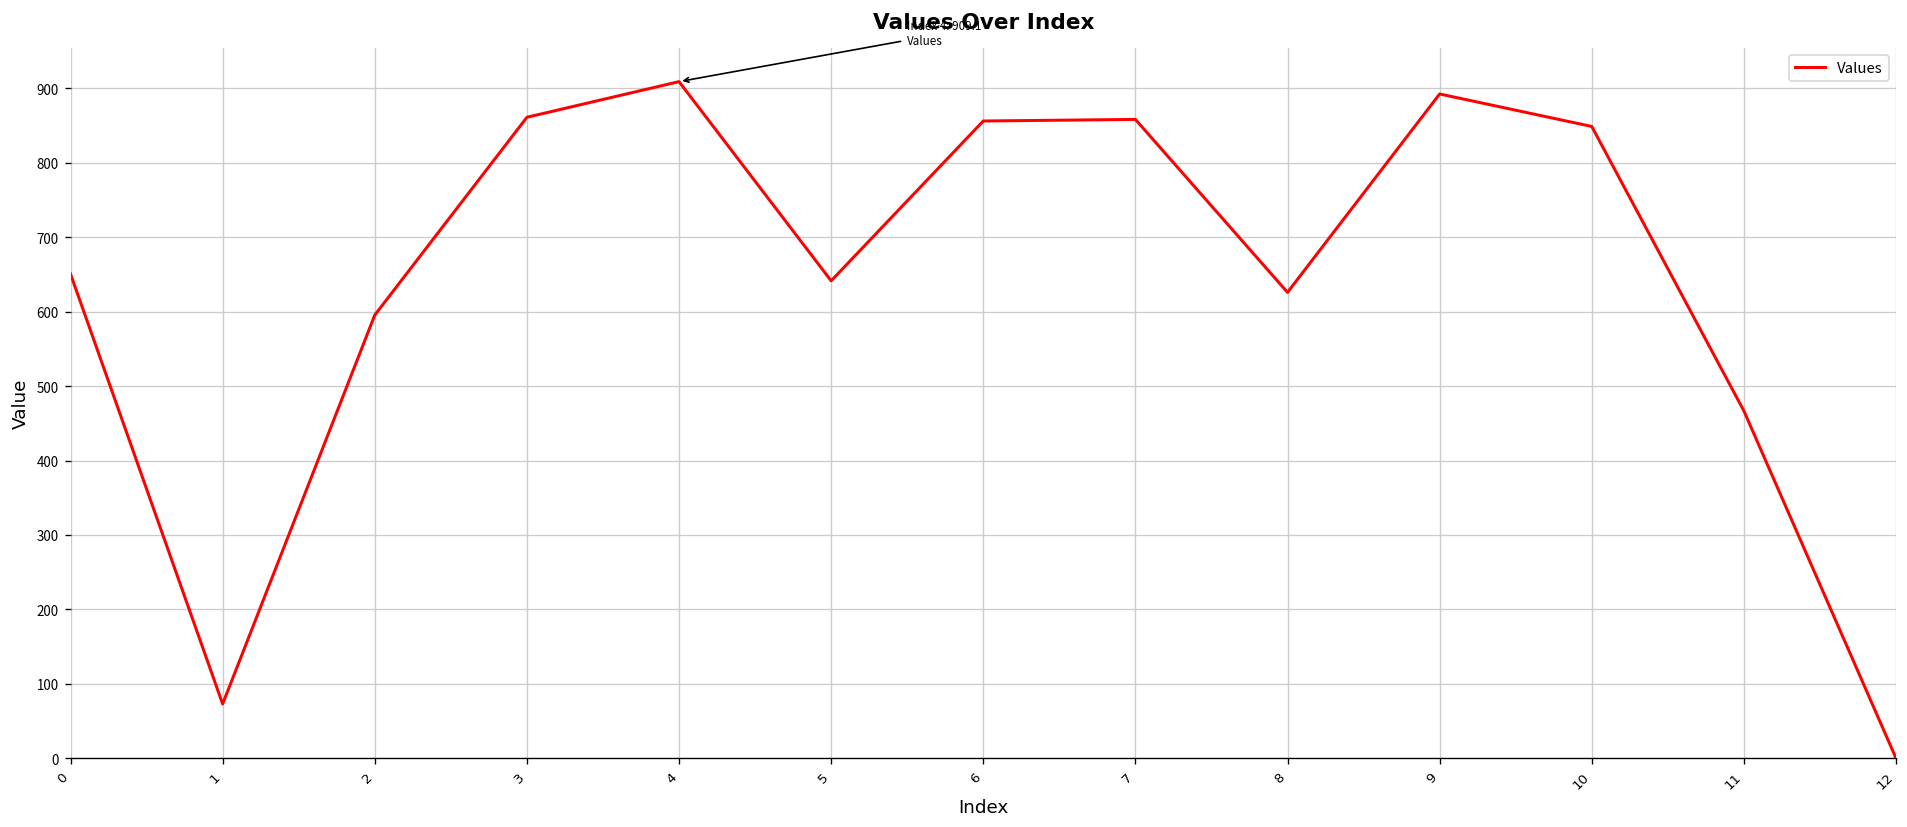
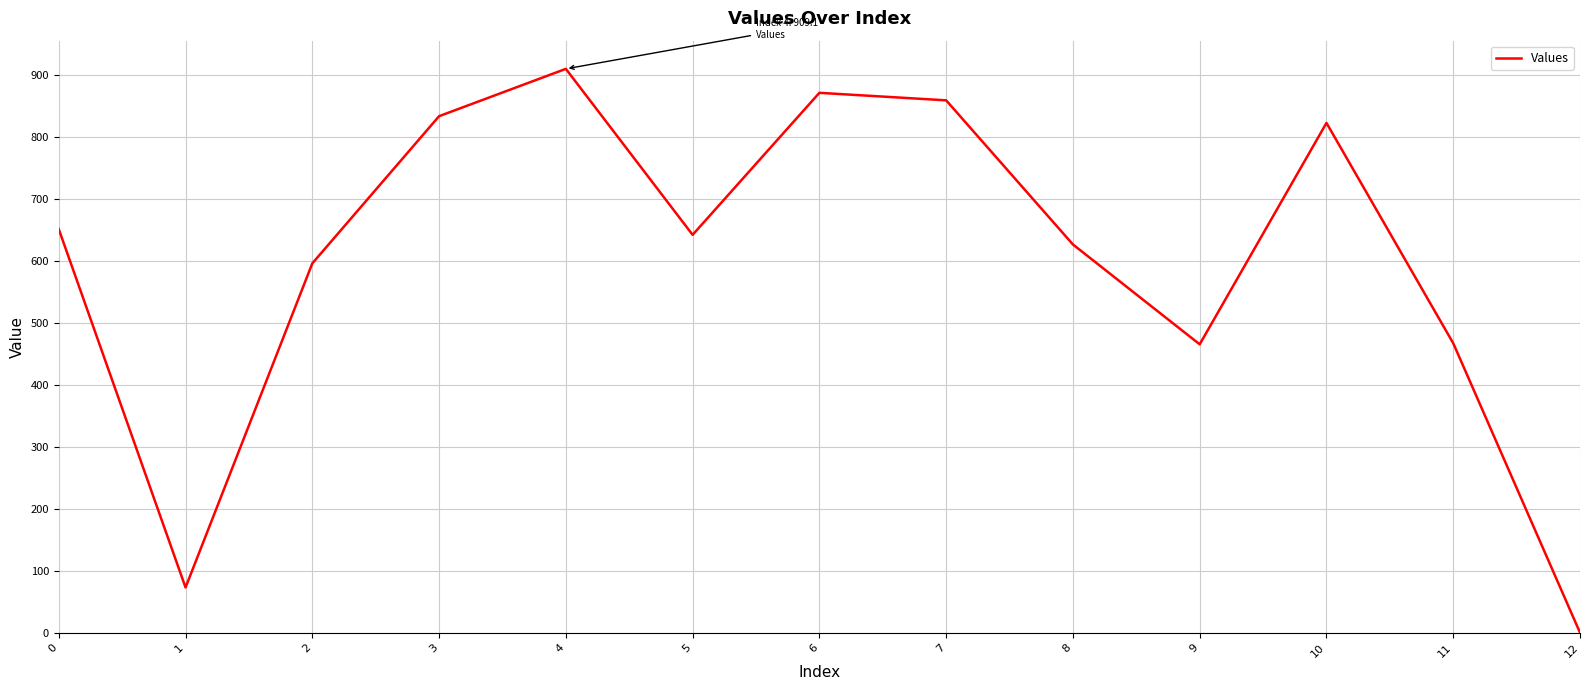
3: 860 -> 830
6: 860 -> 870
9: 890 -> 460
10: 850 -> 820
